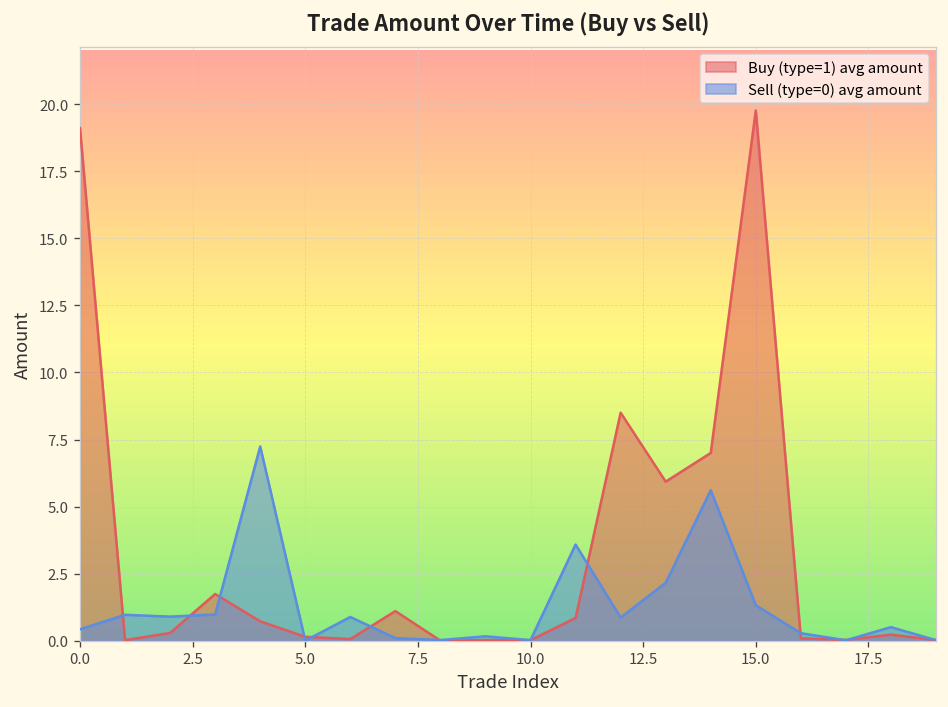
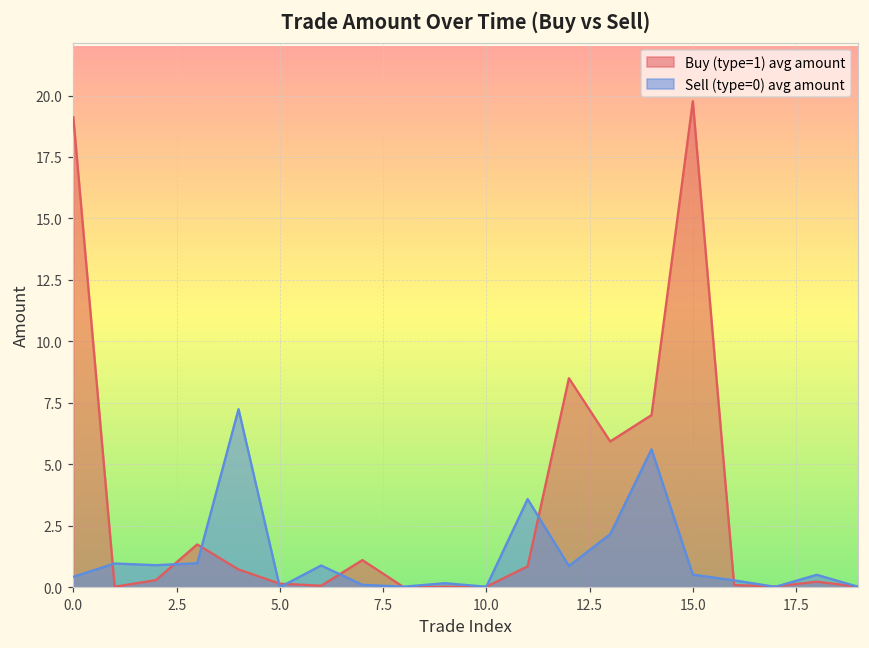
Sell (type=0) avg amount, 15.0: 1.3 -> 0.5
